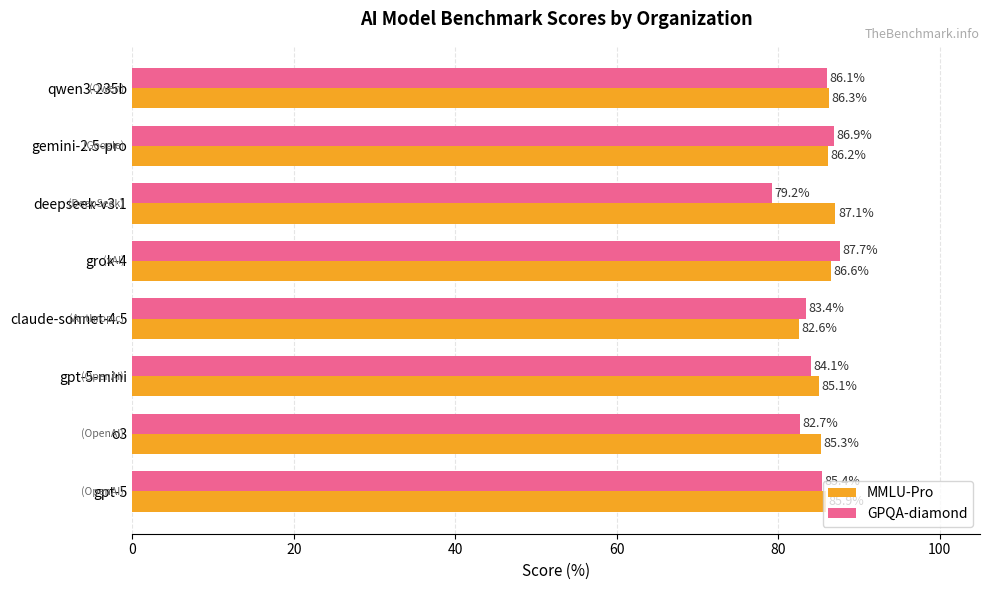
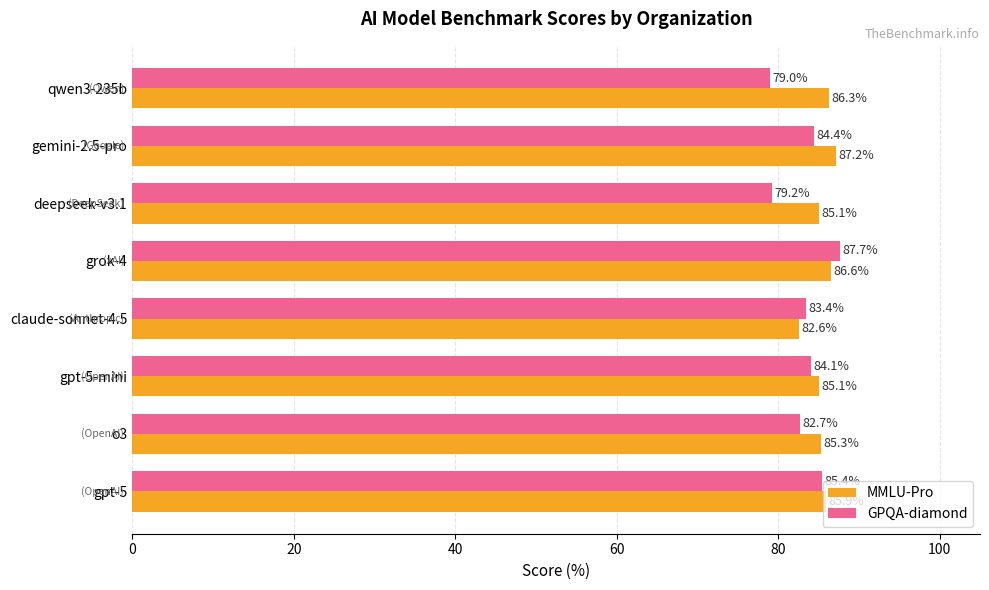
GPQA-diamond, qwen3-235b: 86.1% -> 79.0%
GPQA-diamond, gemini-2.5-pro: 86.9% -> 84.4%
MMLU-Pro, gemini-2.5-pro: 86.2% -> 87.2%
MMLU-Pro, deepseek-v3.1: 87.1% -> 85.1%
